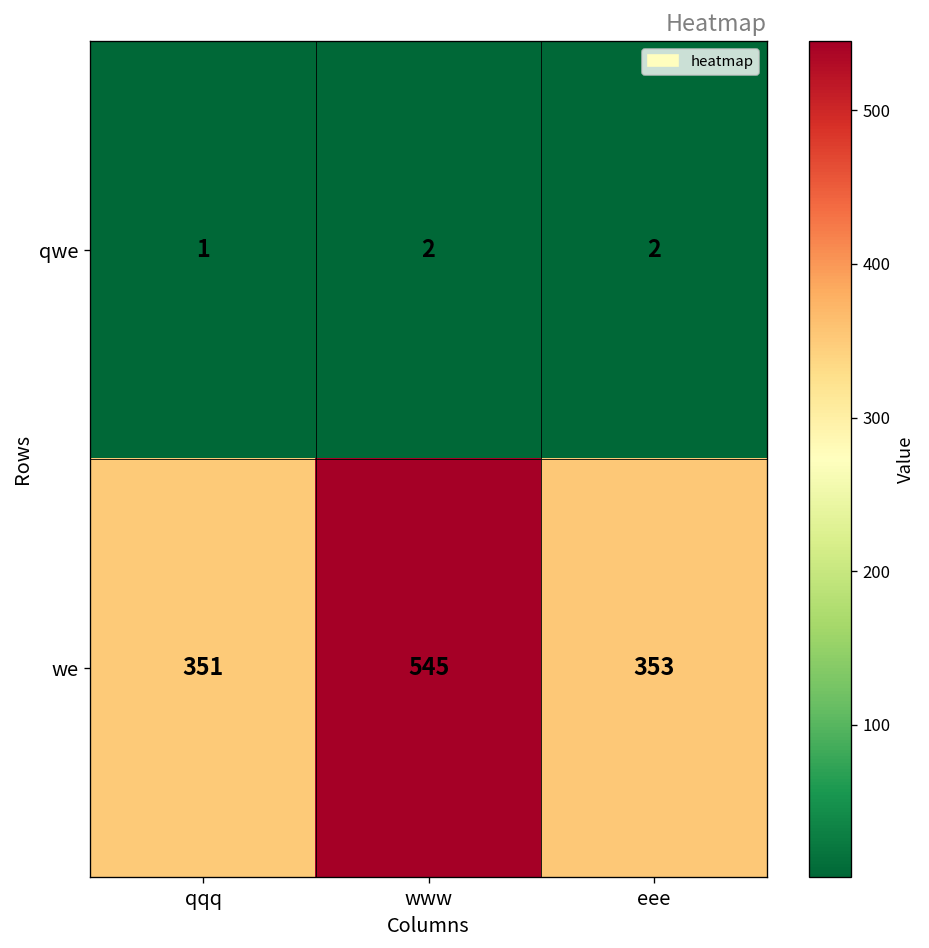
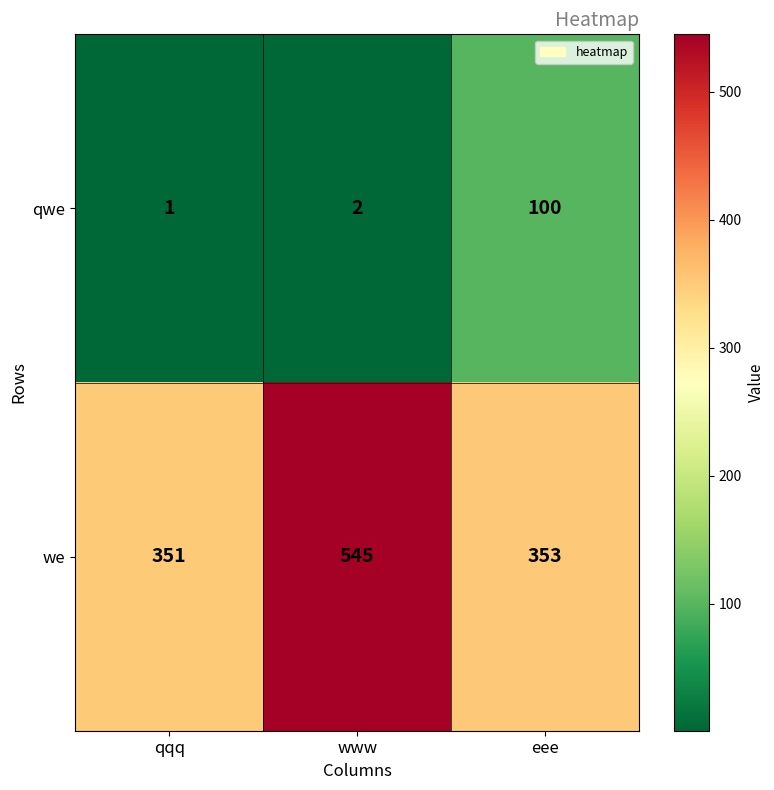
qwe, eee: 2 -> 100
